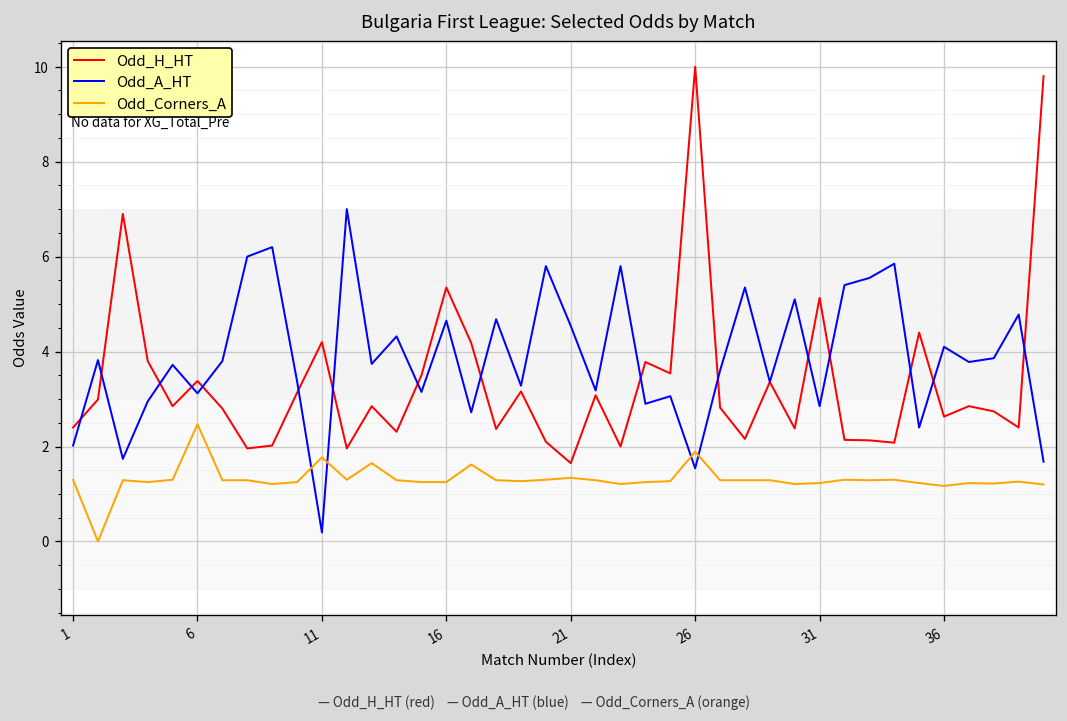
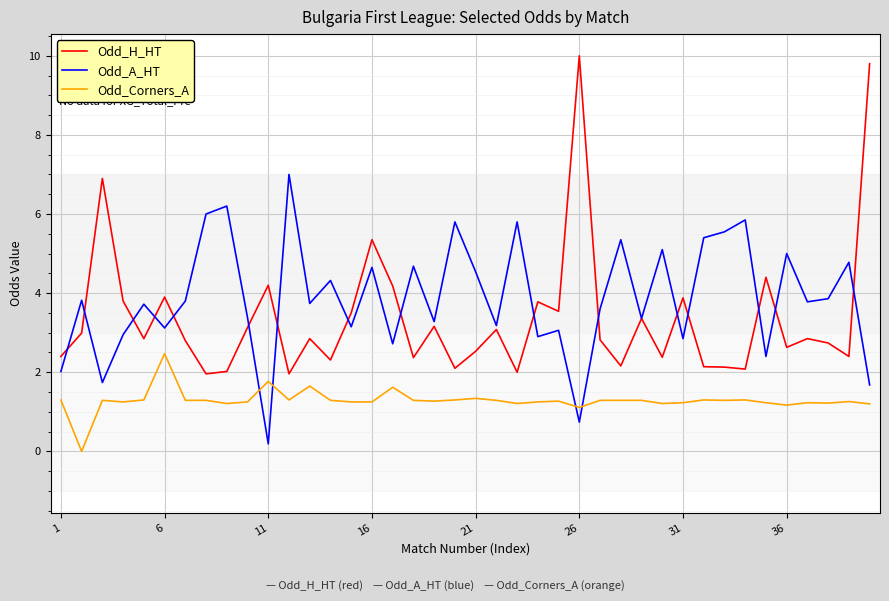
Odd_H_HT, 6: 3.4 -> 3.9
Odd_H_HT, 21: 1.7 -> 2.5
Odd_A_HT, 26: 1.5 -> 0.7
Odd_Corners_A, 26: 1.9 -> 1.1
Odd_H_HT, 31: 5.1 -> 3.9
Odd_A_HT, 36: 4.1 -> 5.0
